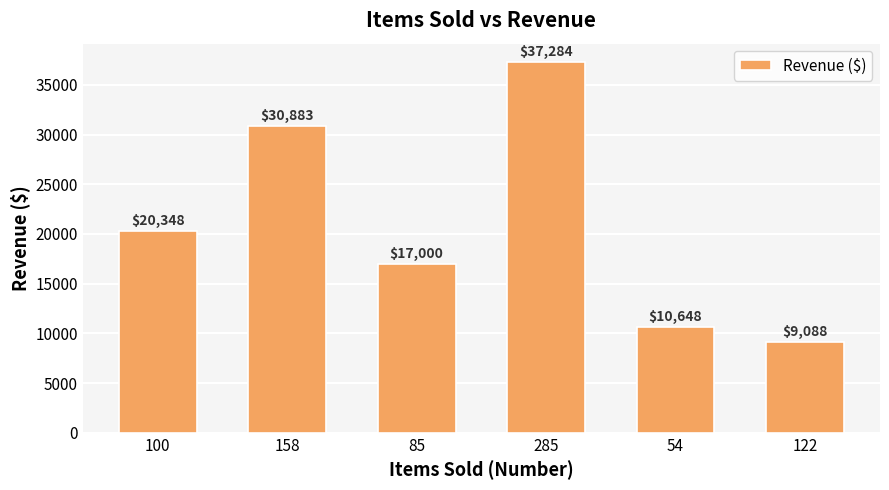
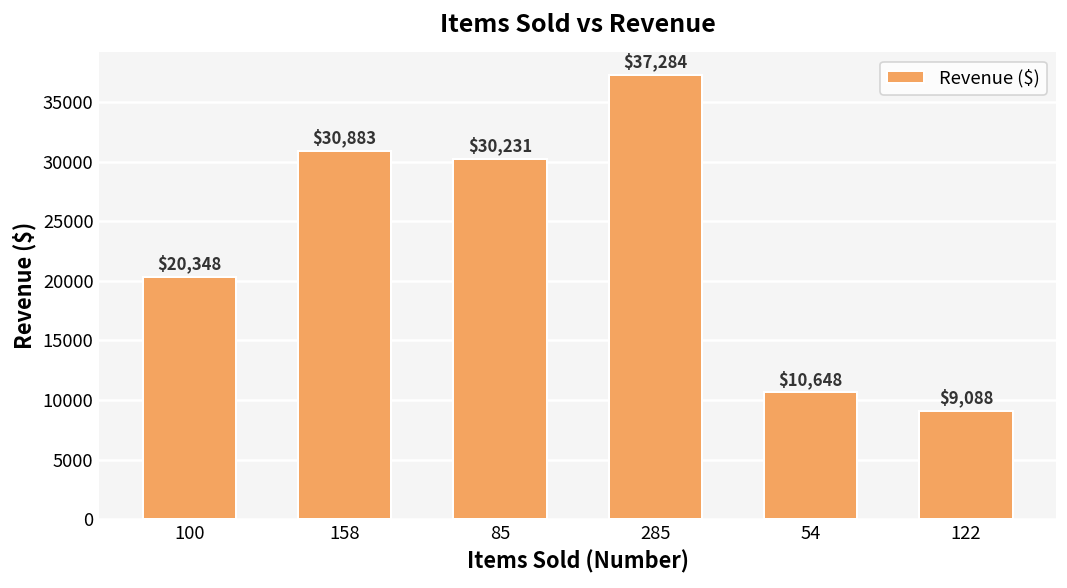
85: $17,000 -> $30,231
